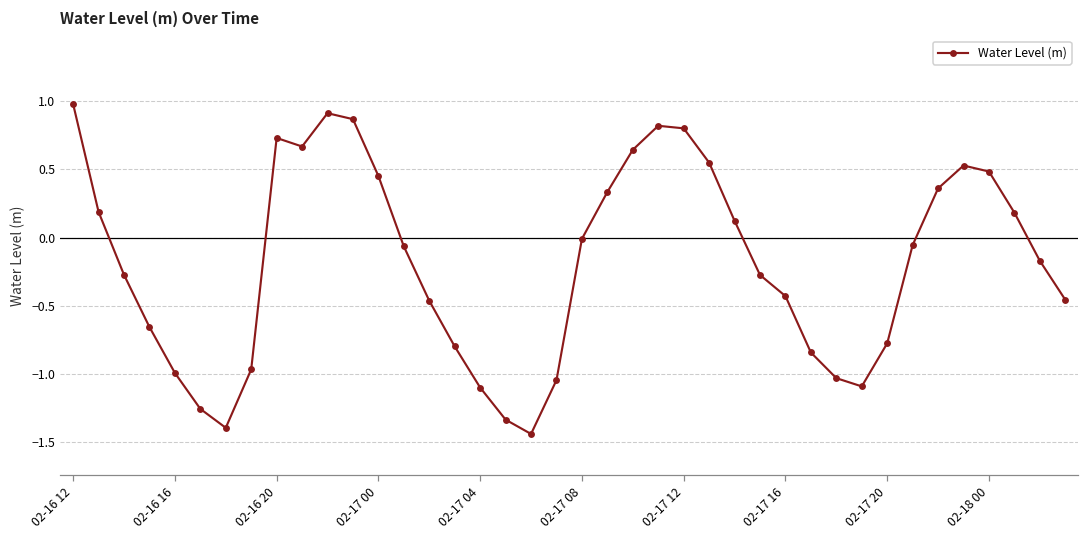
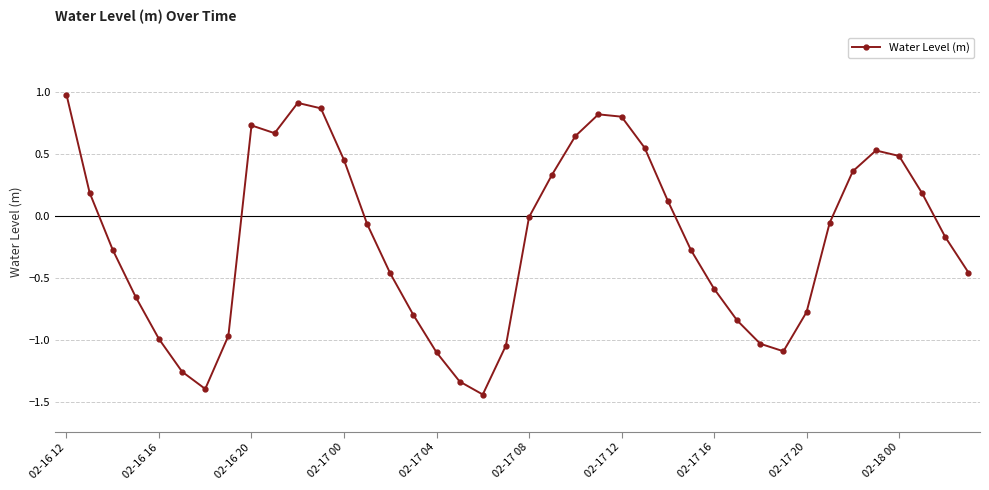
02-17 16: -0.43 -> -0.59
